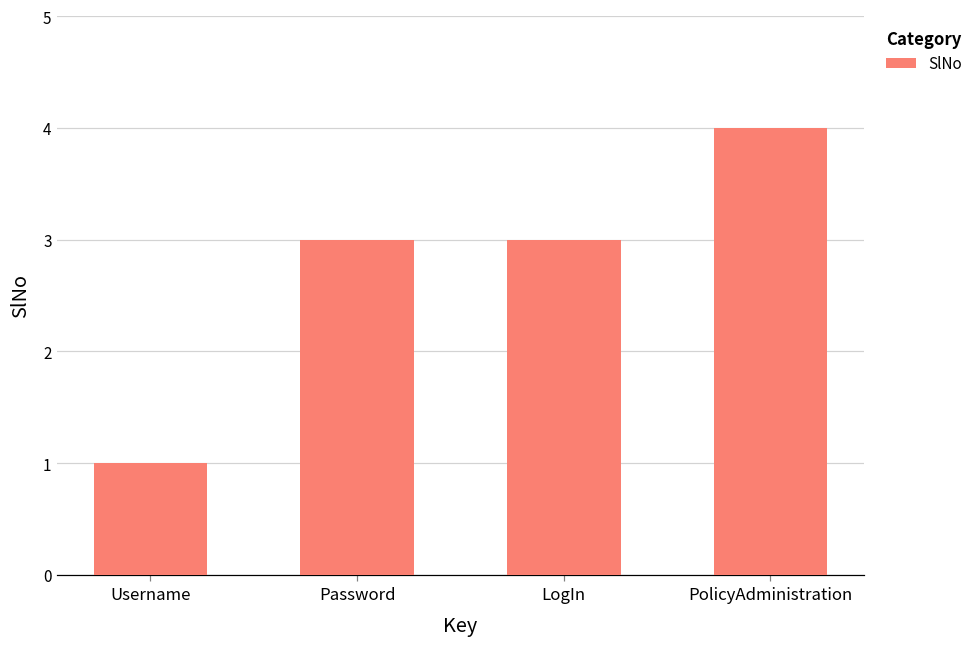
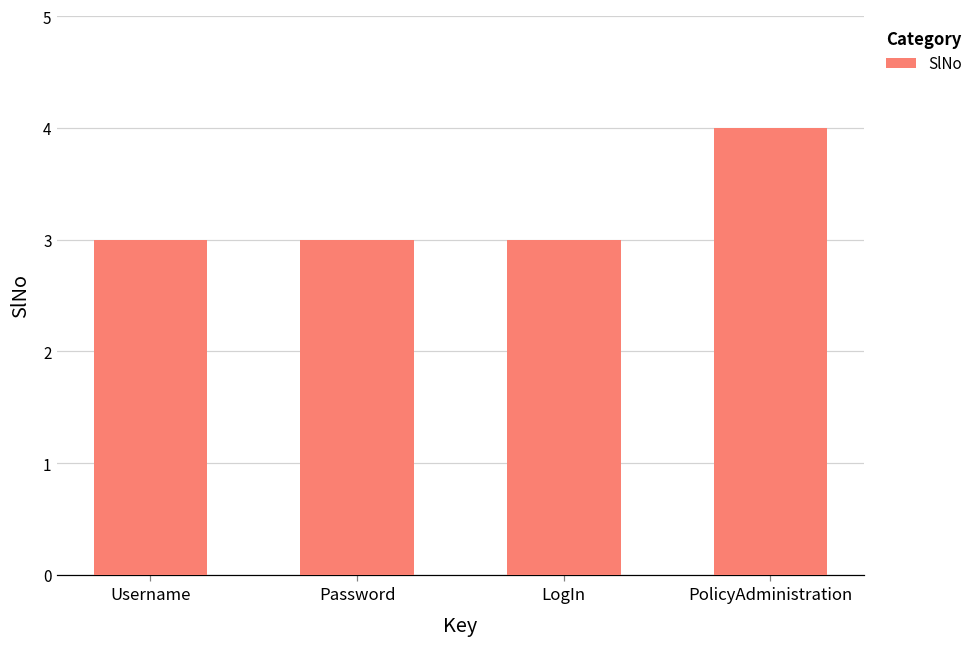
Username: 1 -> 3
